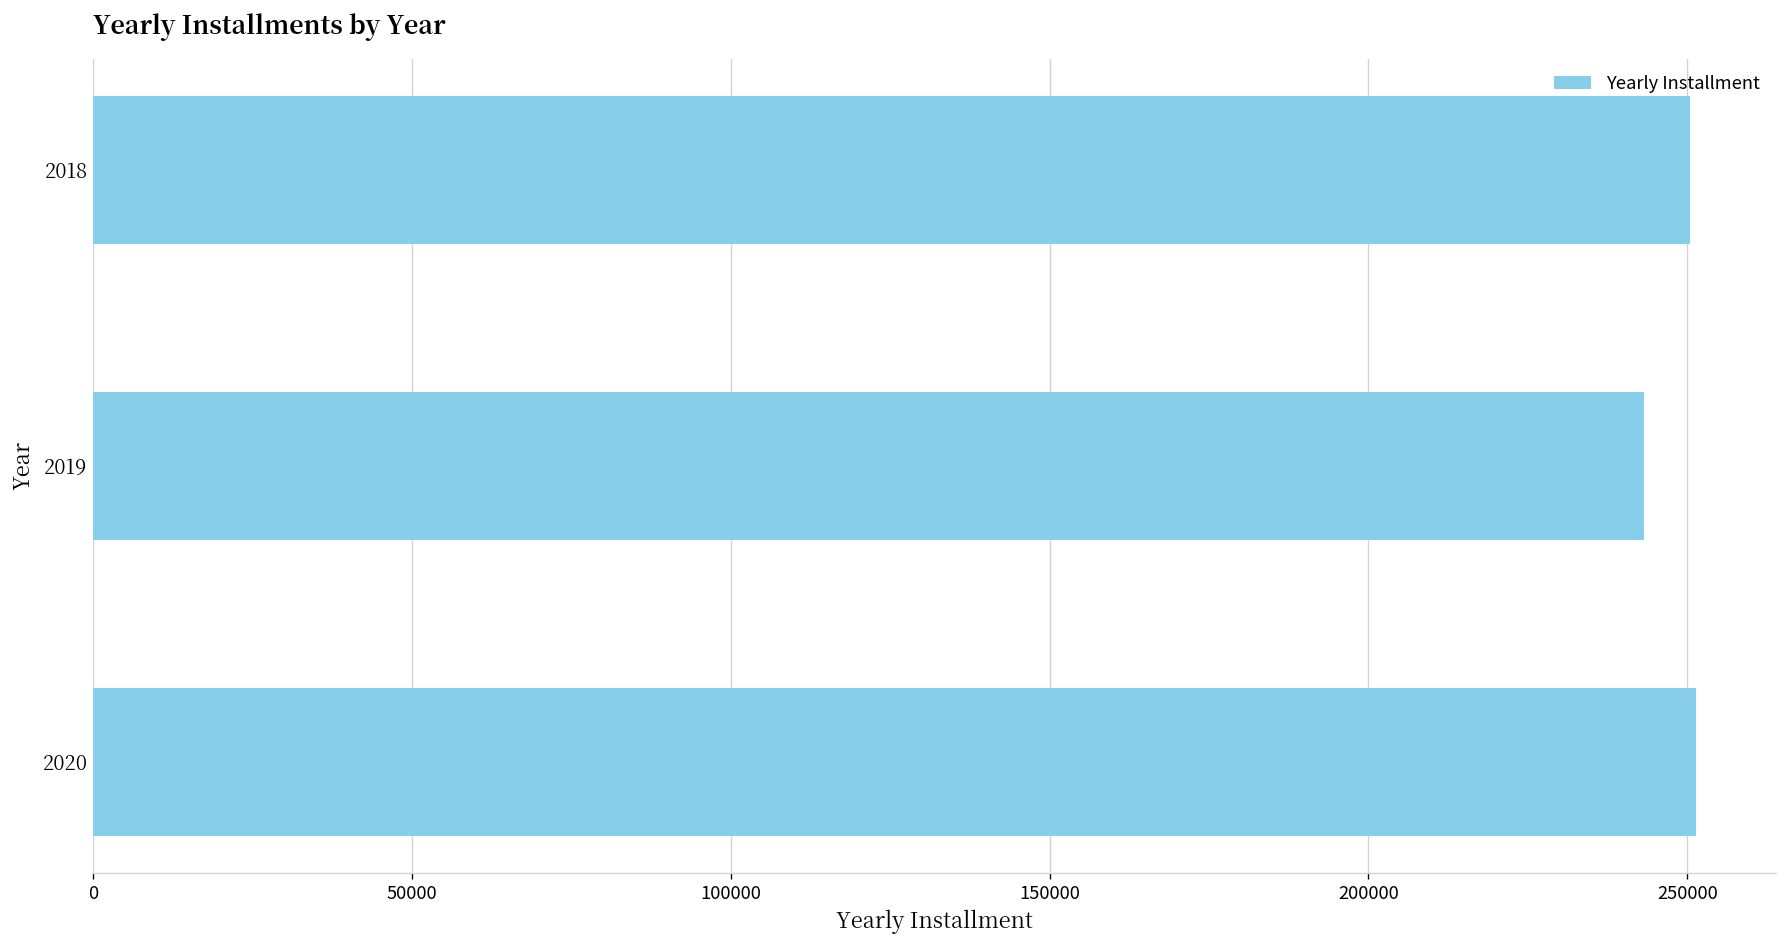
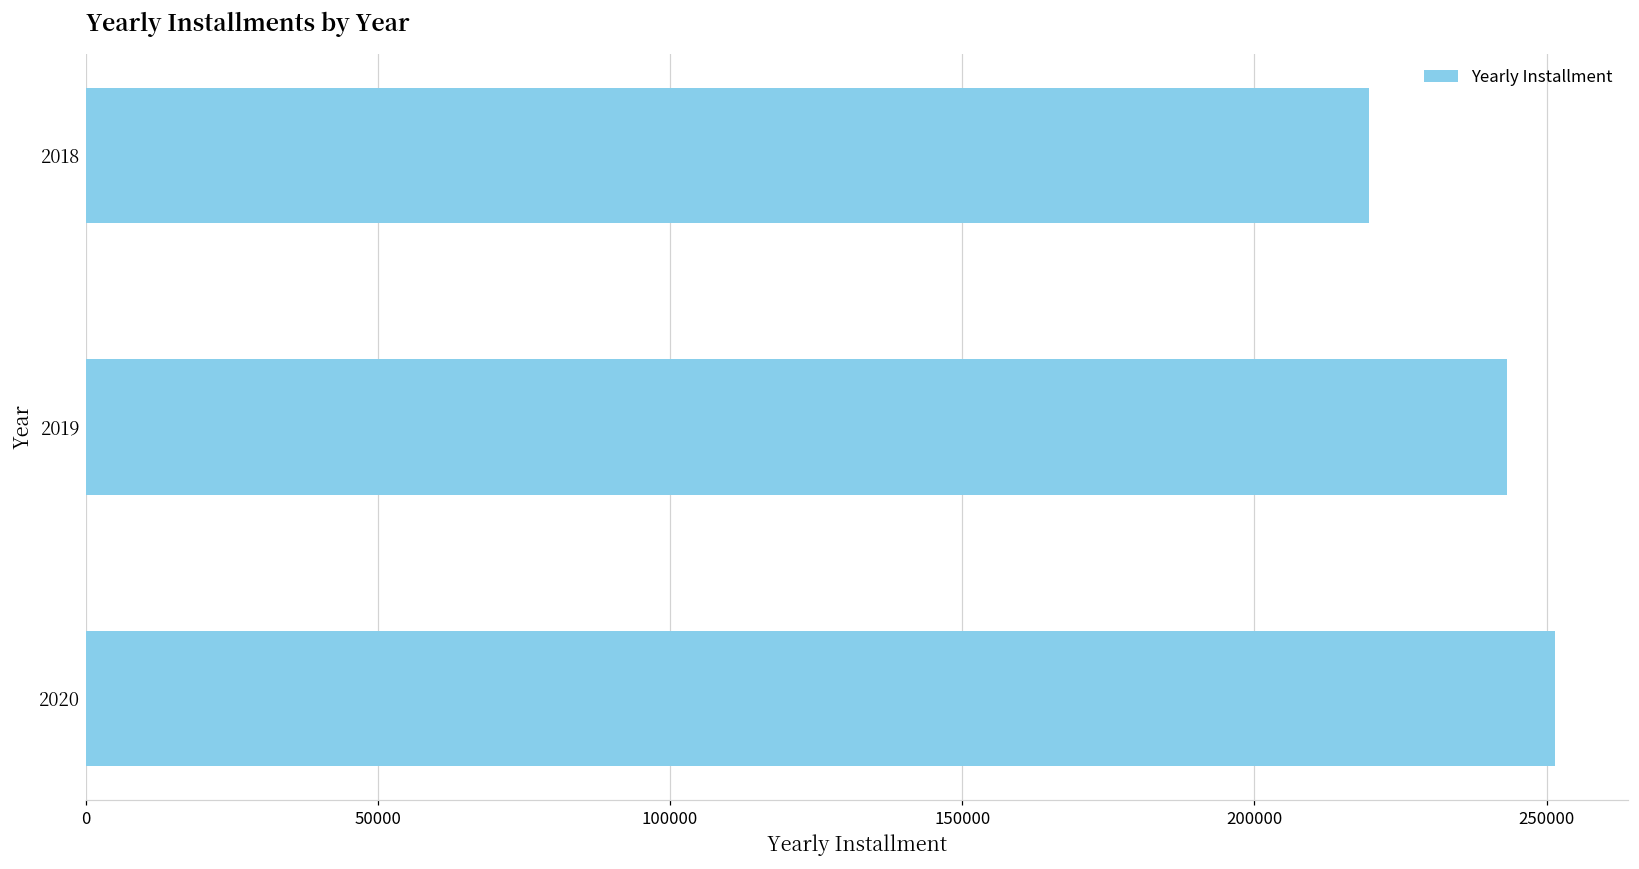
2018: 250000 -> 220000
